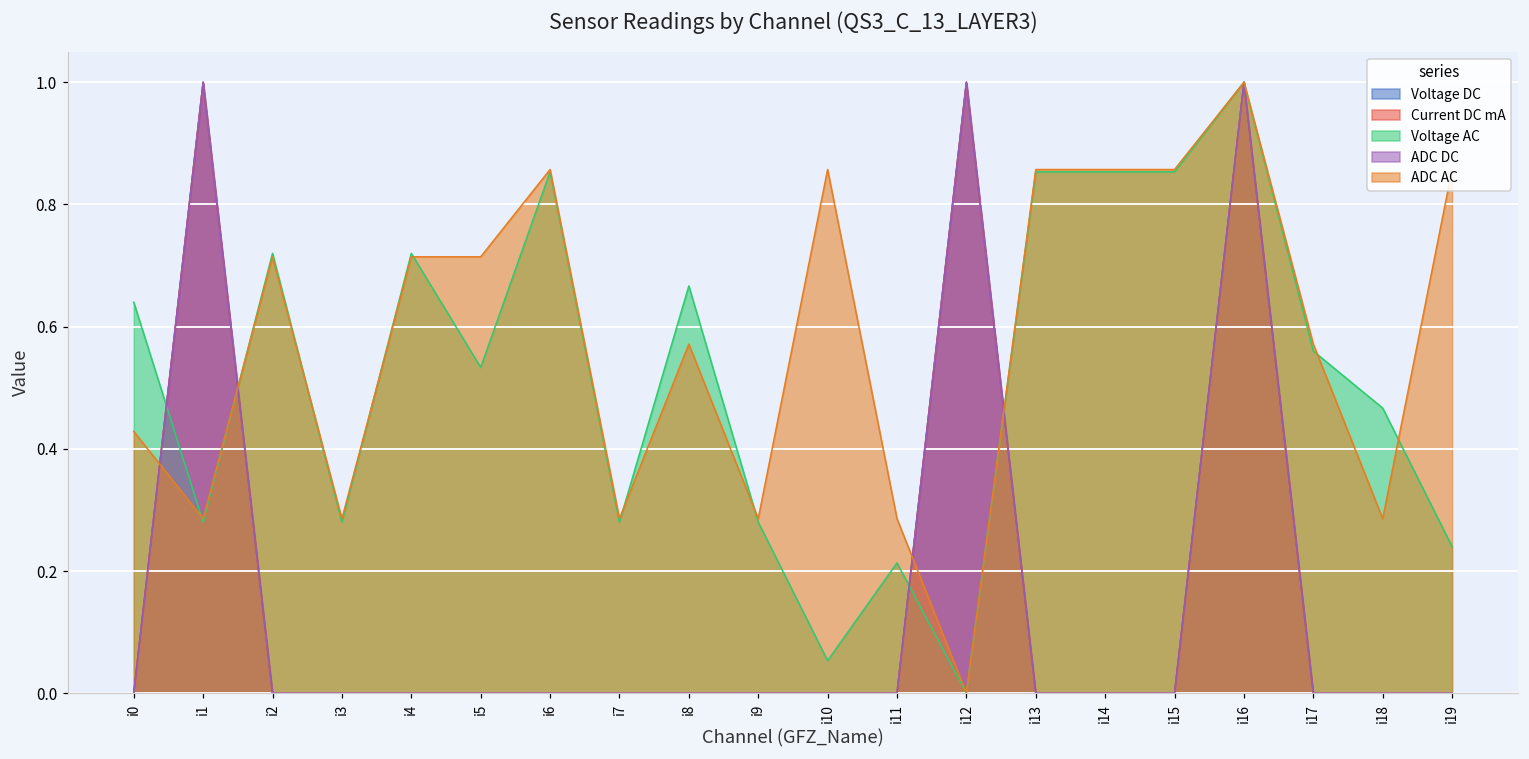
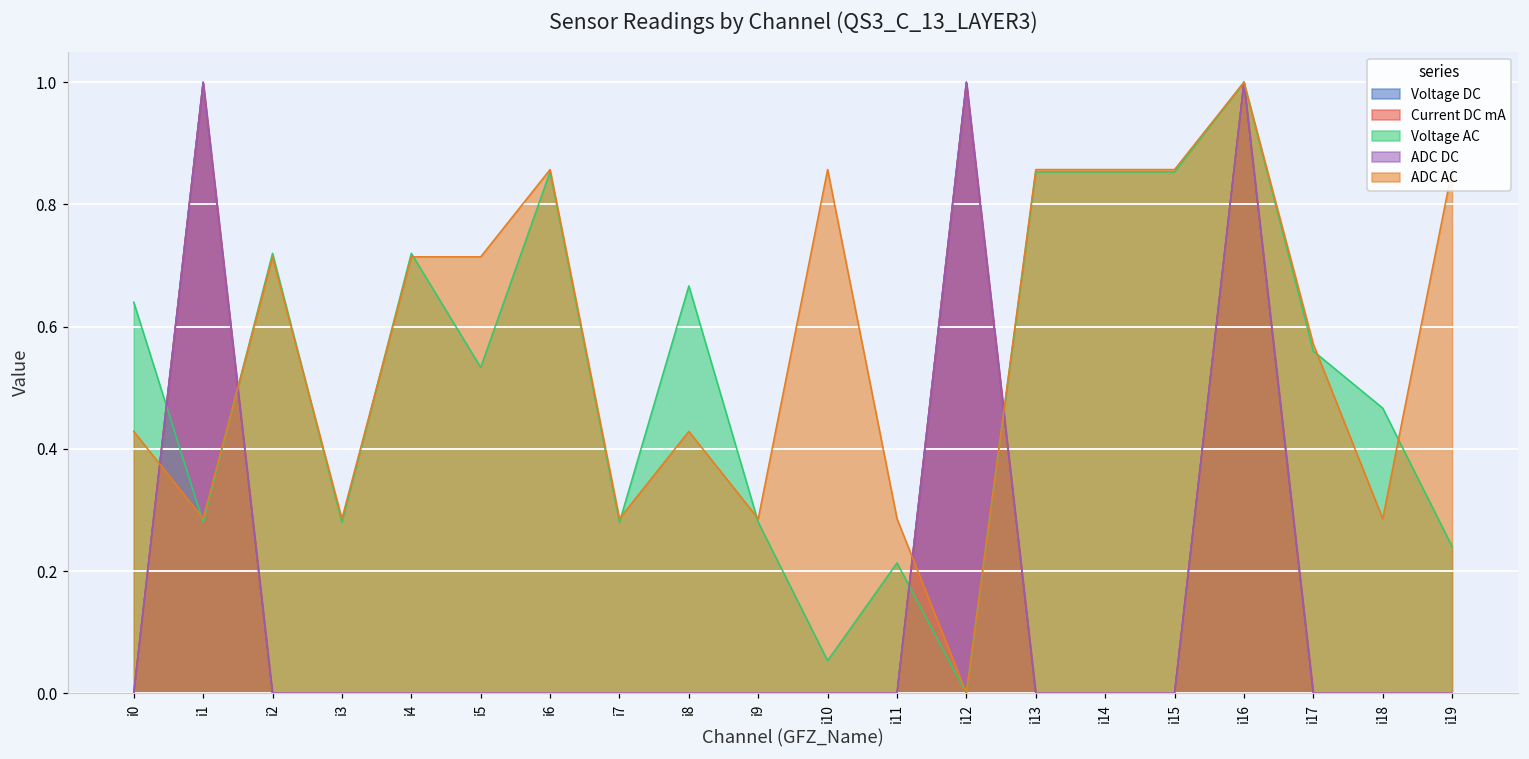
ADC AC, i8: 0.57 -> 0.43
